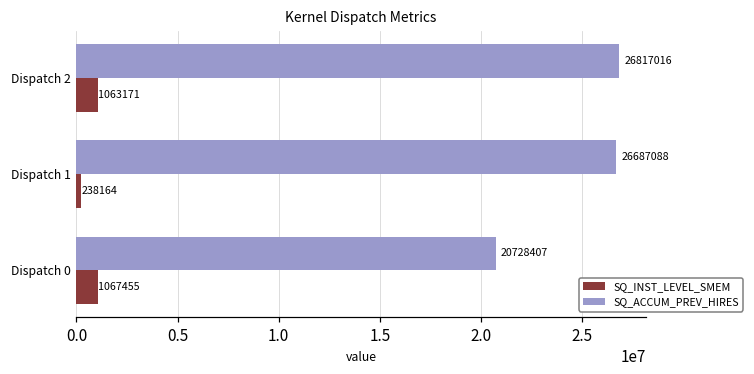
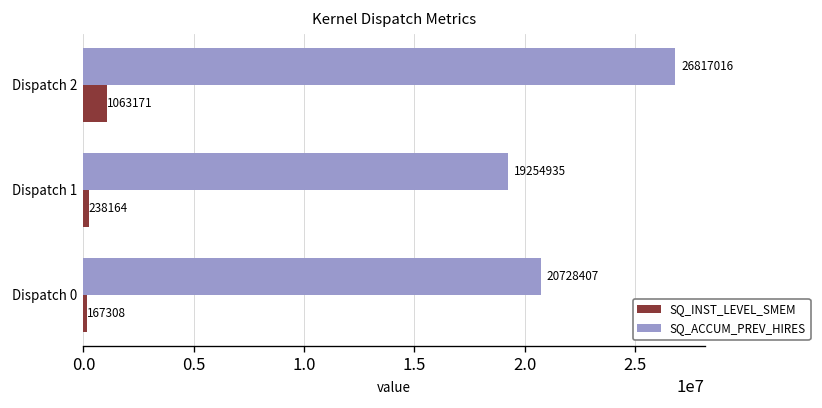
SQ_ACCUM_PREV_HIRES, Dispatch 1: 26687088 -> 19254935
SQ_INST_LEVEL_SMEM, Dispatch 0: 1067455 -> 167308
